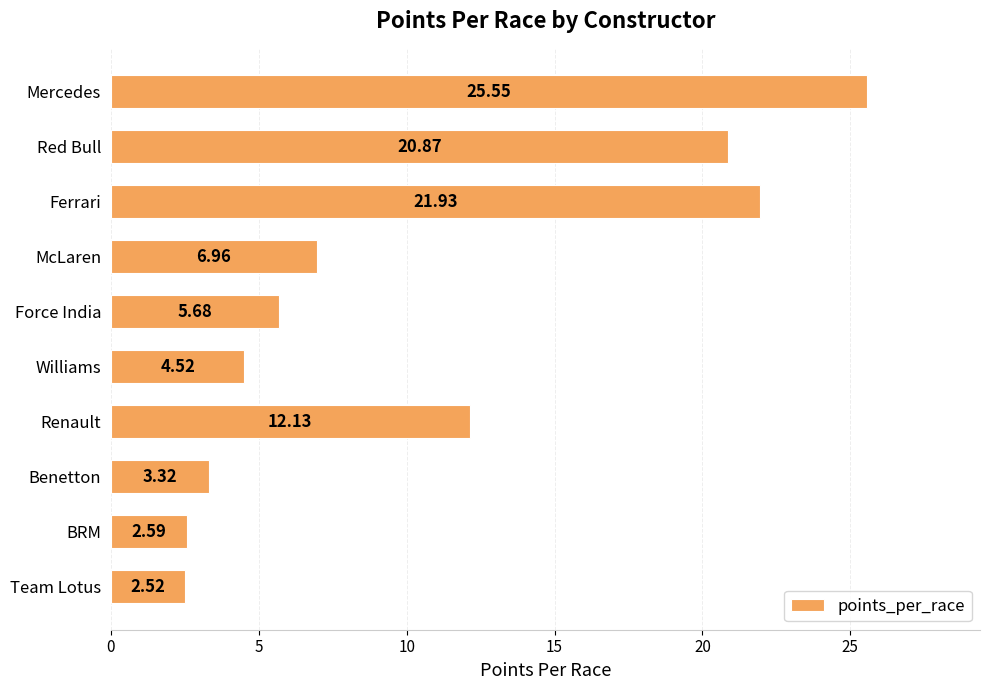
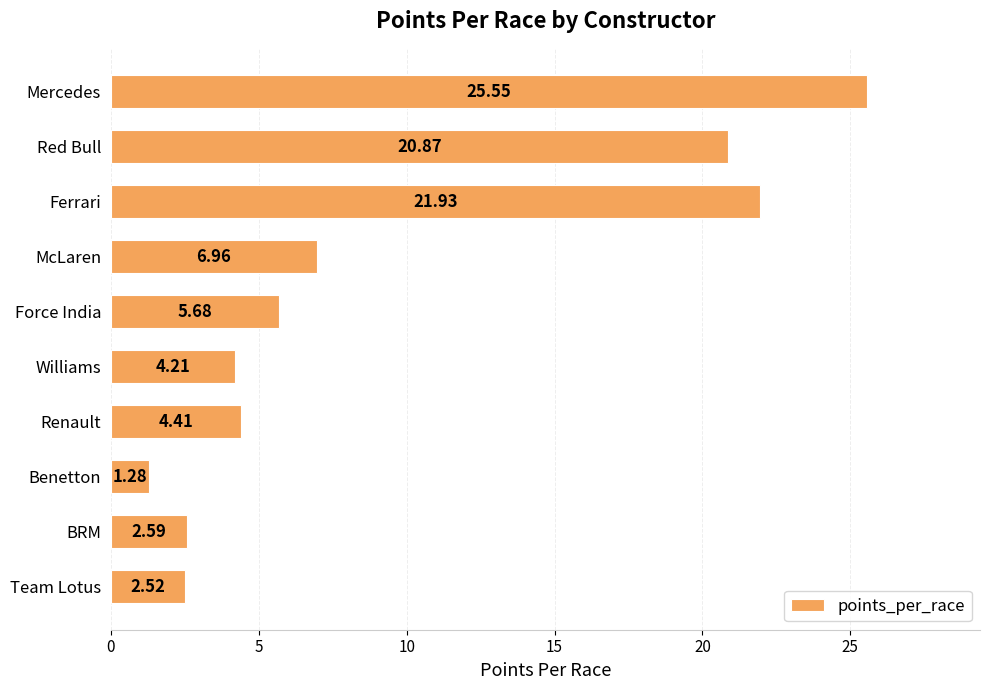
Williams: 4.52 -> 4.21
Renault: 12.13 -> 4.41
Benetton: 3.32 -> 1.28
